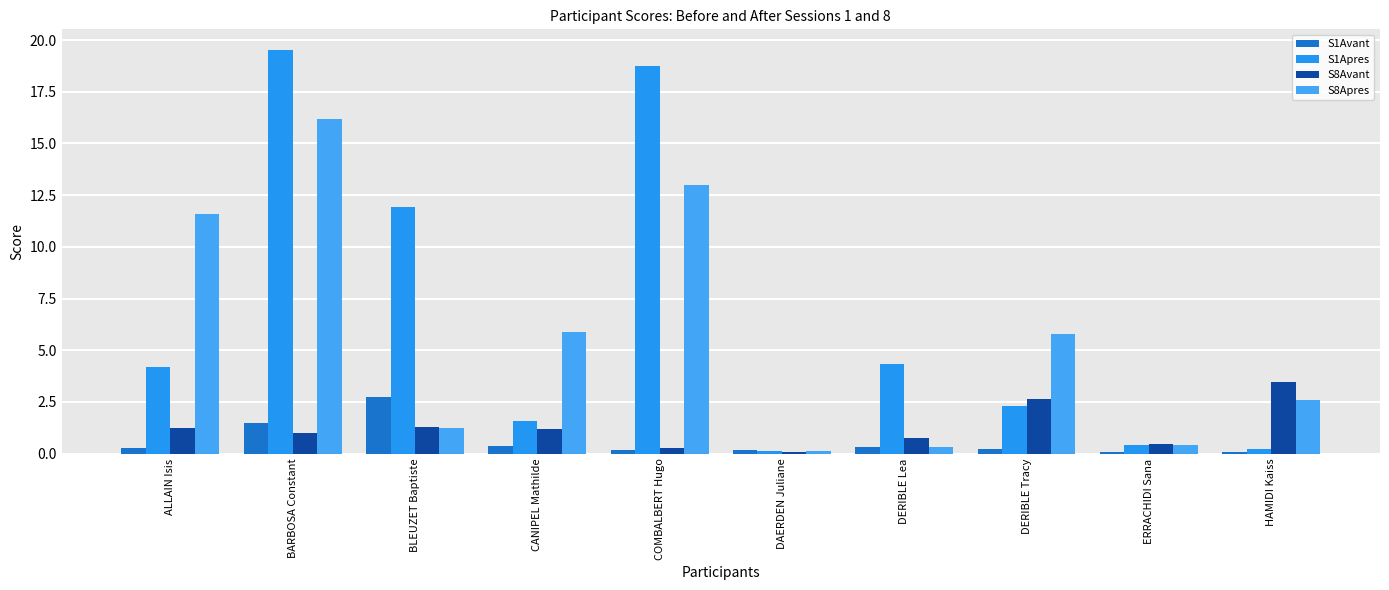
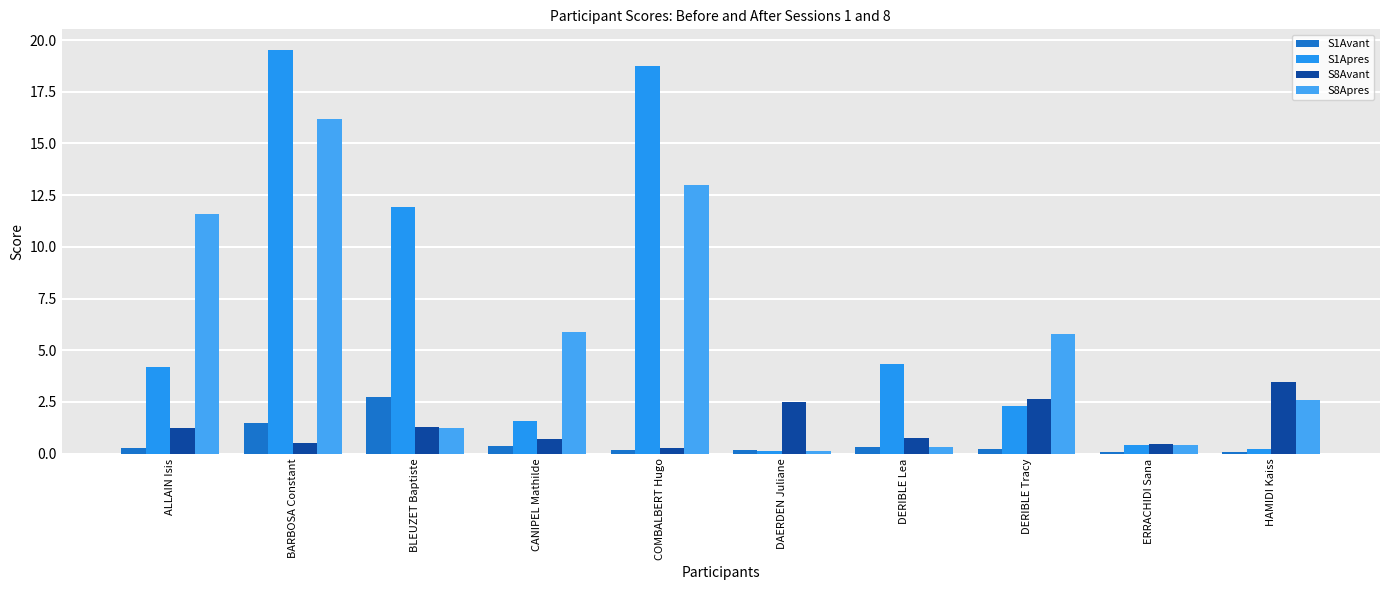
S8Avant, BARBOSA Constant: 1.0 -> 0.5
S8Avant, CANIPEL Mathilde: 1.2 -> 0.7
S8Avant, DAERDEN Juliane: 0.1 -> 2.5
